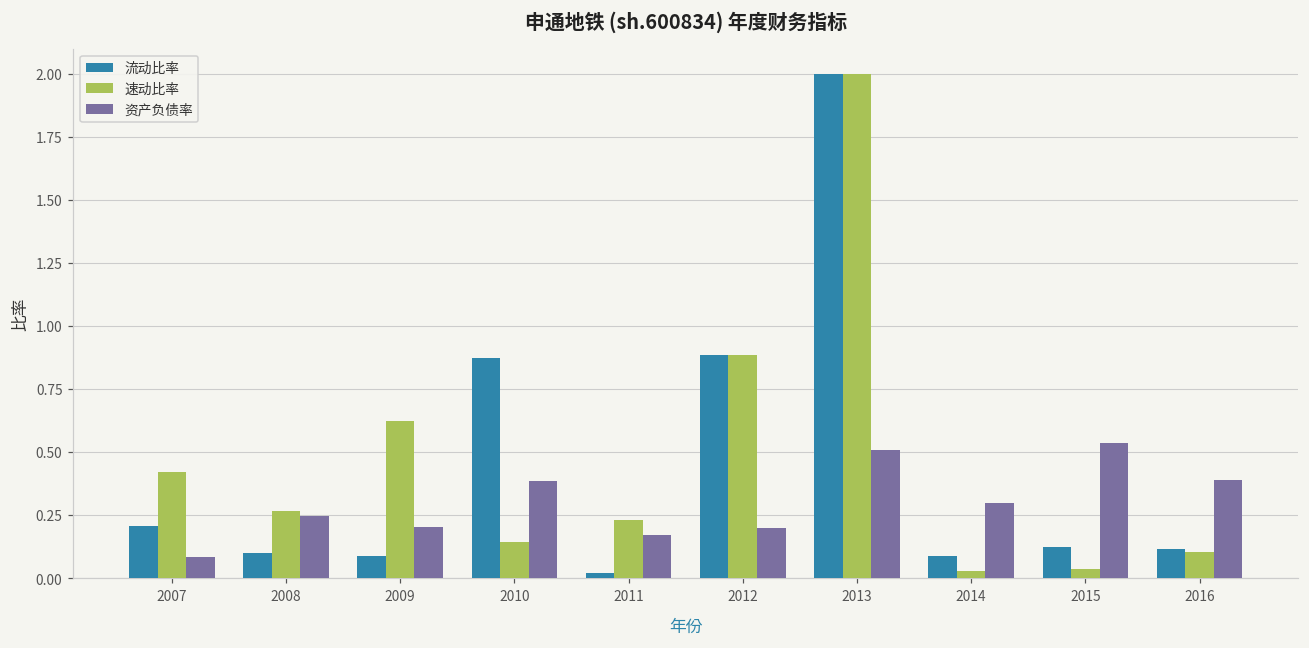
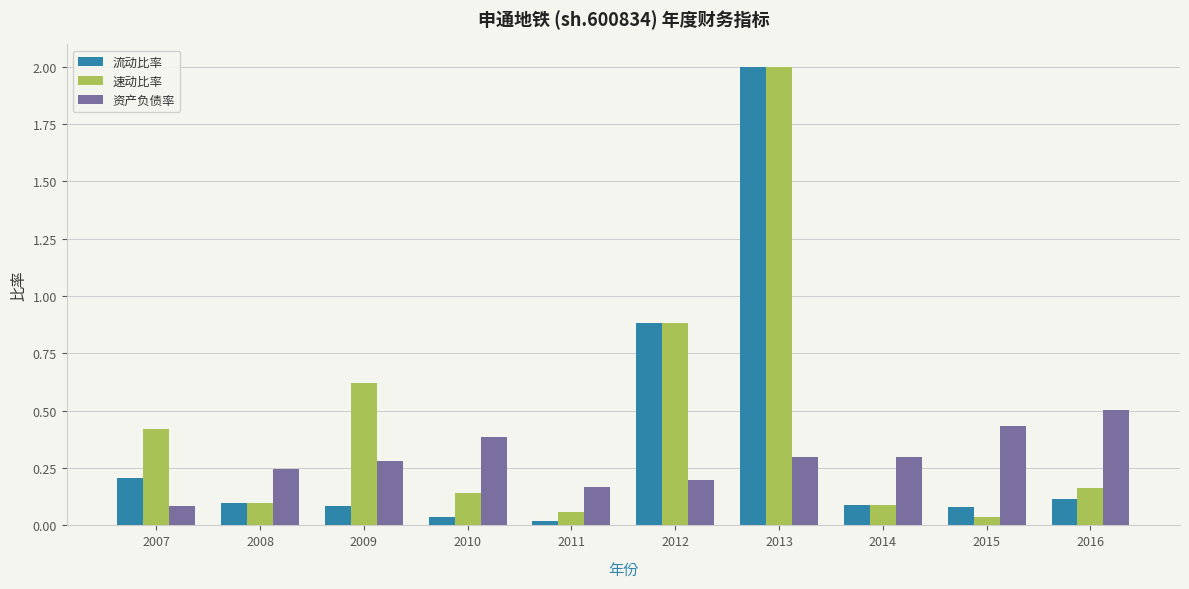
速动比率, 2008: 0.26 -> 0.10
资产负债率, 2009: 0.20 -> 0.28
流动比率, 2010: 0.87 -> 0.04
速动比率, 2011: 0.23 -> 0.06
资产负债率, 2013: 0.51 -> 0.30
速动比率, 2014: 0.03 -> 0.09
流动比率, 2015: 0.12 -> 0.08
资产负债率, 2015: 0.54 -> 0.43
速动比率, 2016: 0.10 -> 0.16
资产负债率, 2016: 0.39 -> 0.51
